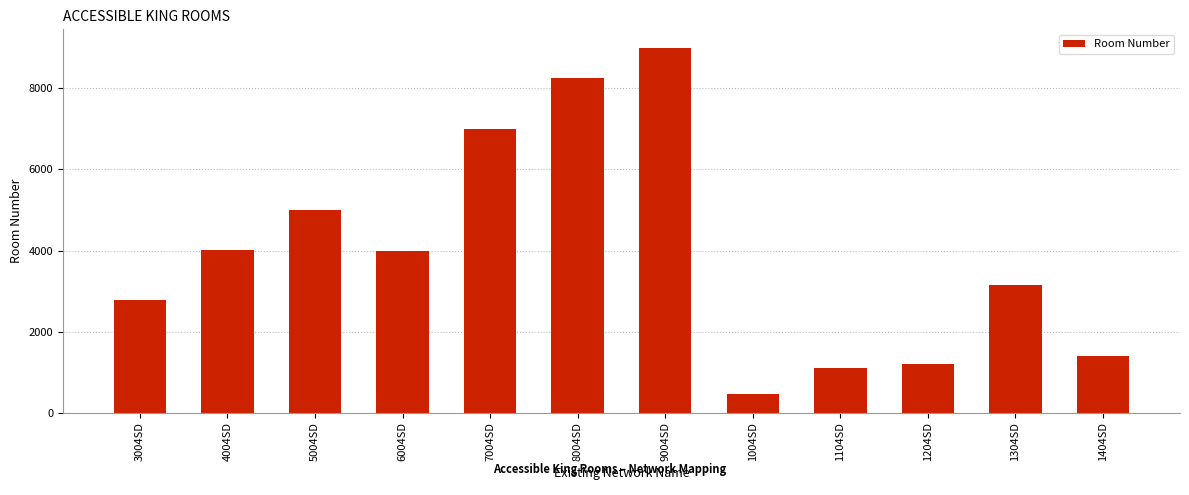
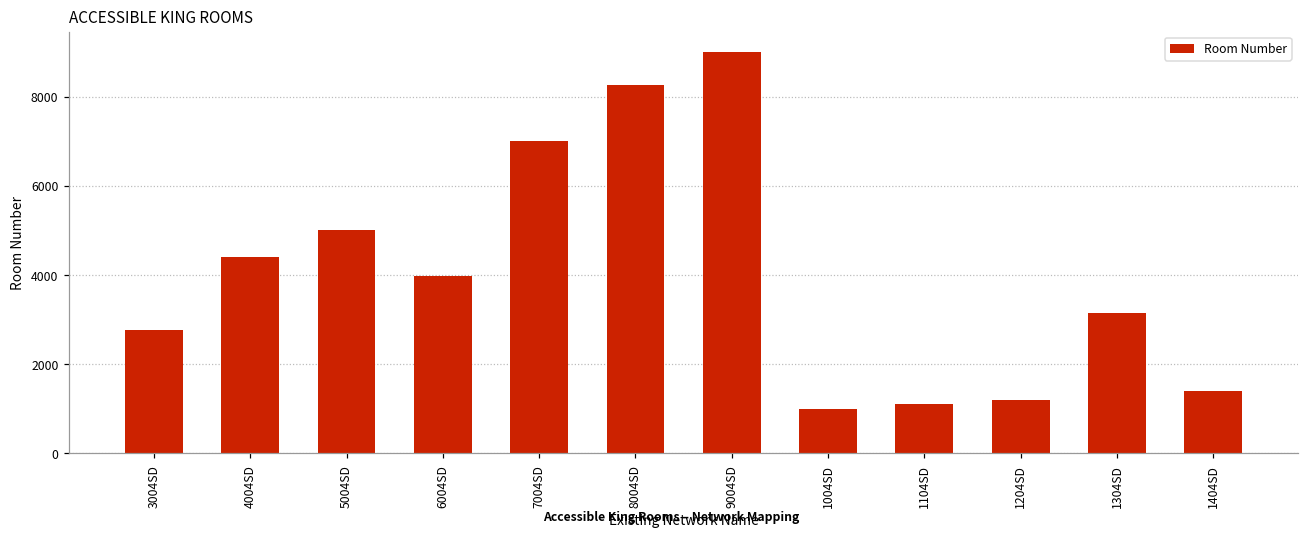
4004SD: 4000 -> 4400
1004SD: 500 -> 1000
